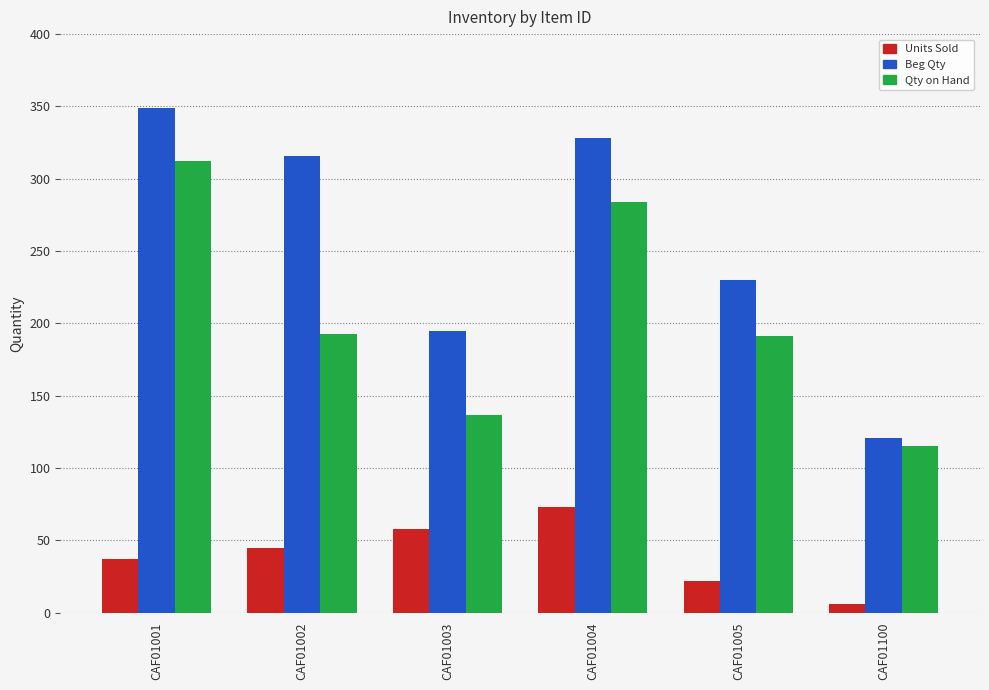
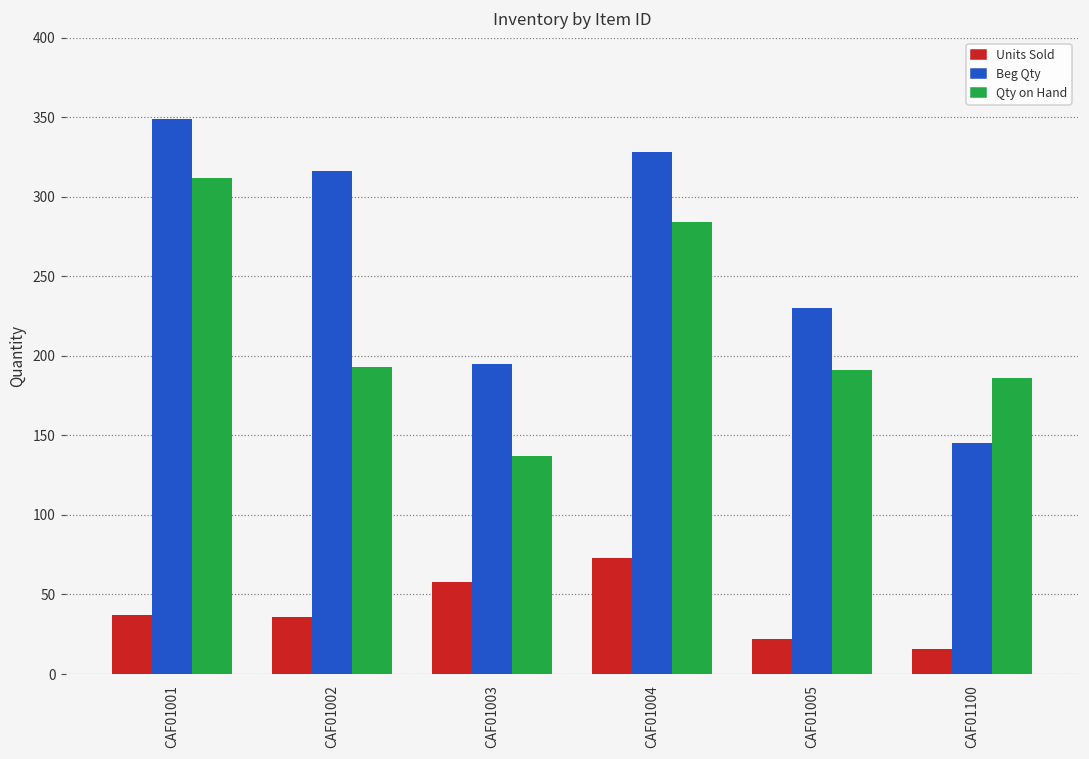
Units Sold, CAF01002: 45 -> 36
Units Sold, CAF01100: 6 -> 16
Beg Qty, CAF01100: 121 -> 145
Qty on Hand, CAF01100: 115 -> 186
